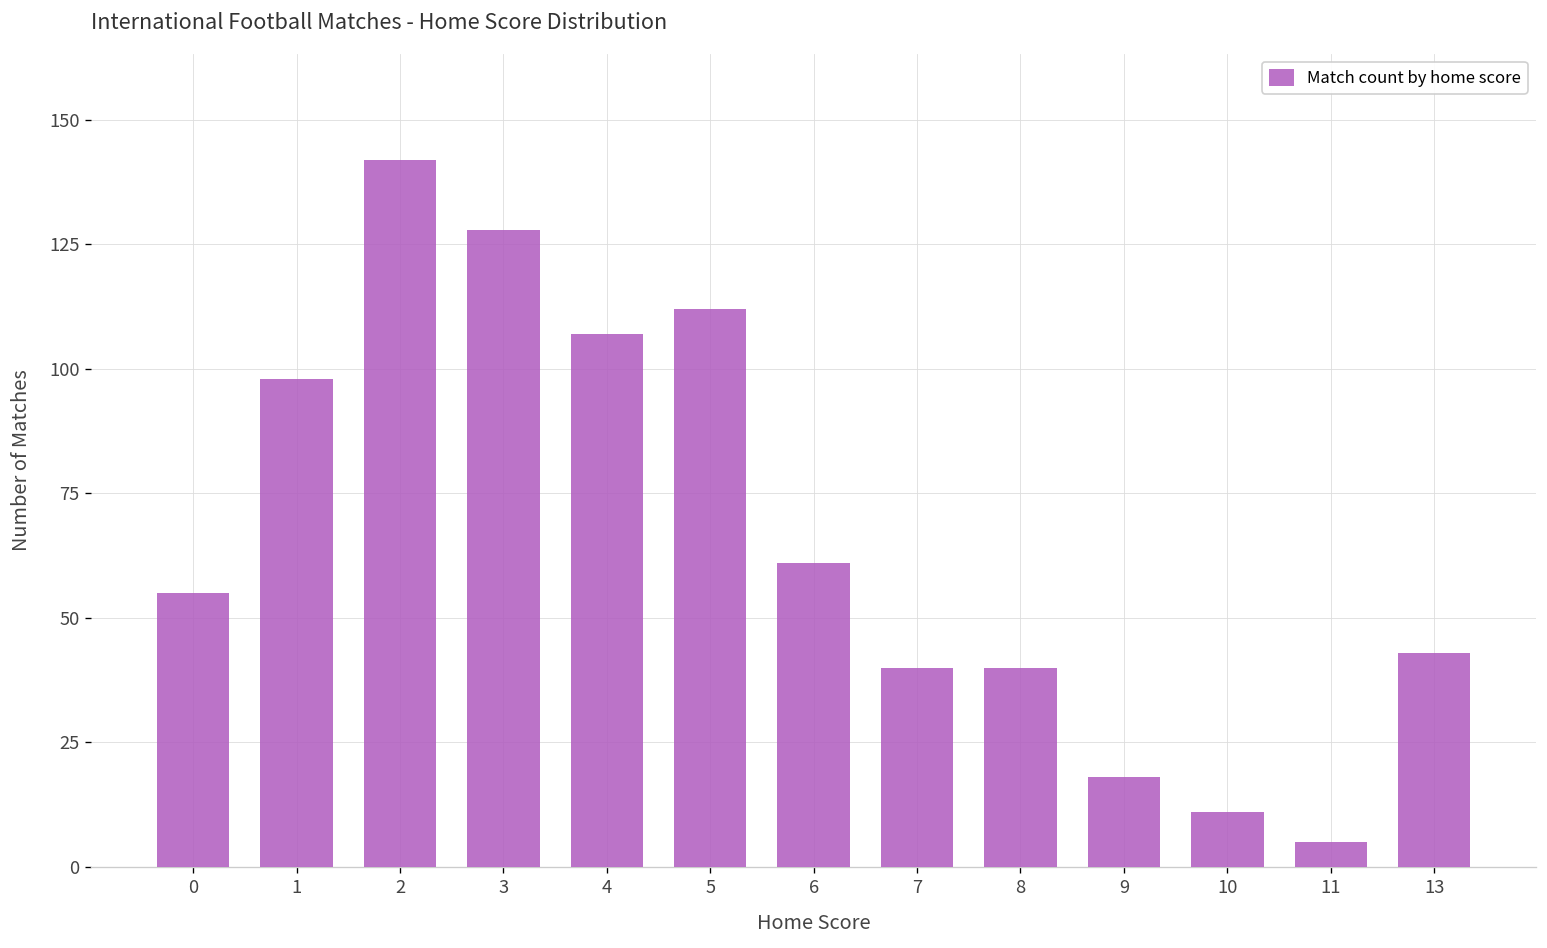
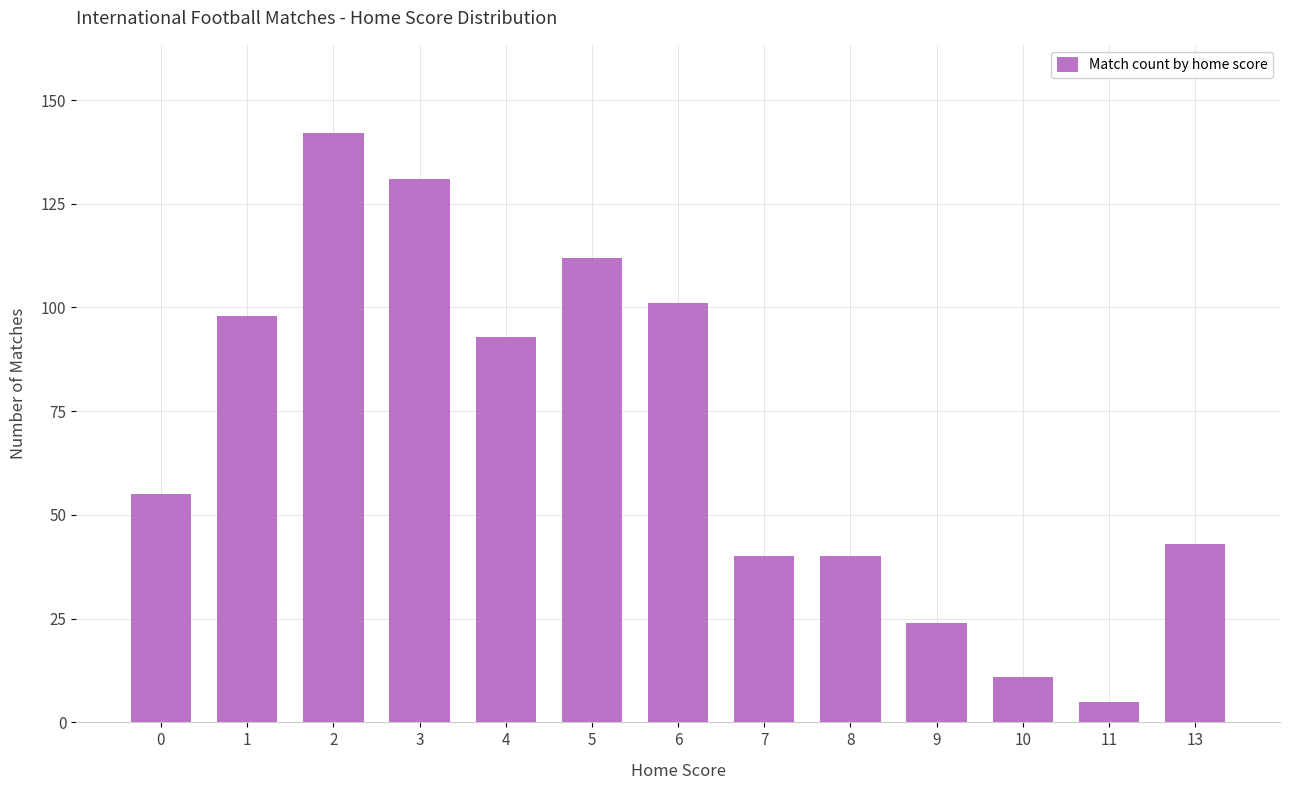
3: 128 -> 131
4: 107 -> 93
6: 61 -> 101
9: 18 -> 24
